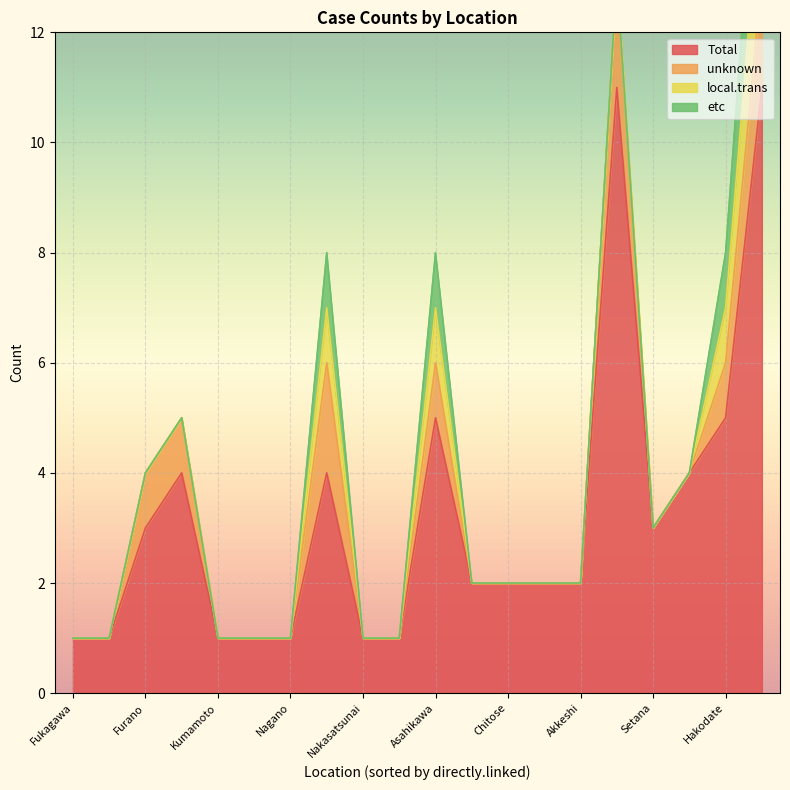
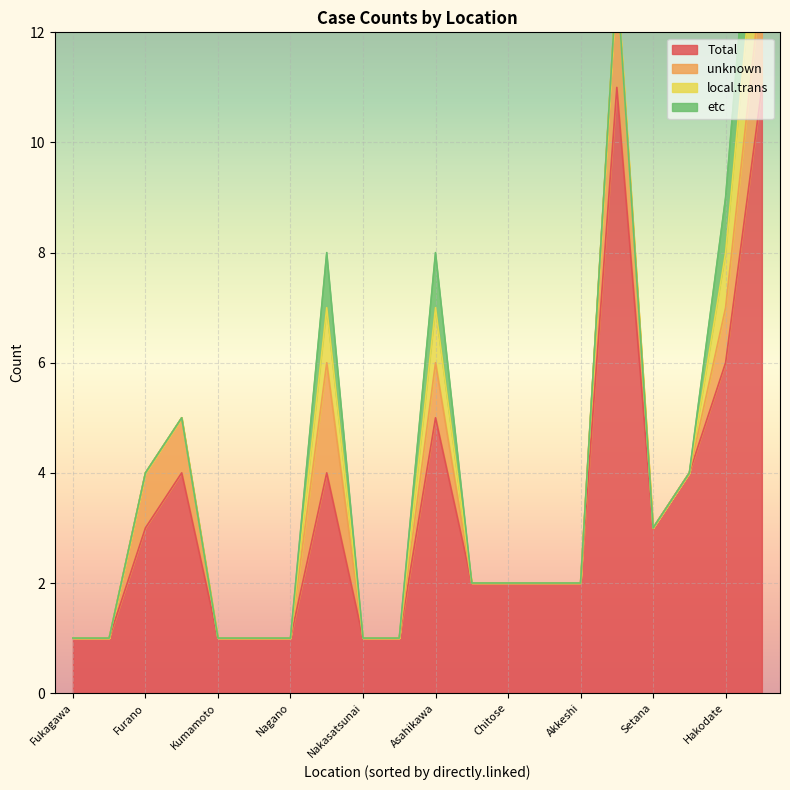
Total, Hakodate: 5 -> 6
